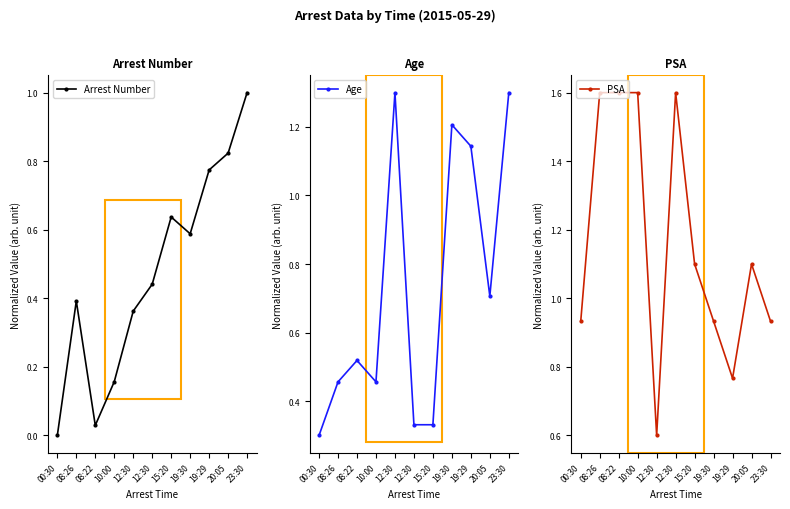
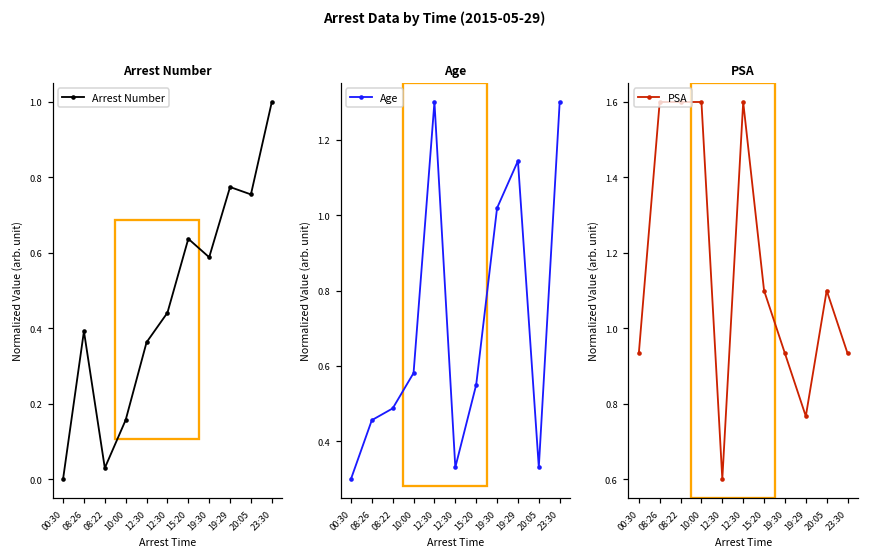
Arrest Number, 20:05: 0.82 -> 0.75
Age, 08:22: 0.52 -> 0.49
Age, 10:00: 0.46 -> 0.58
Age, 15:20: 0.33 -> 0.55
Age, 19:30: 1.21 -> 1.02
Age, 20:05: 0.71 -> 0.33
